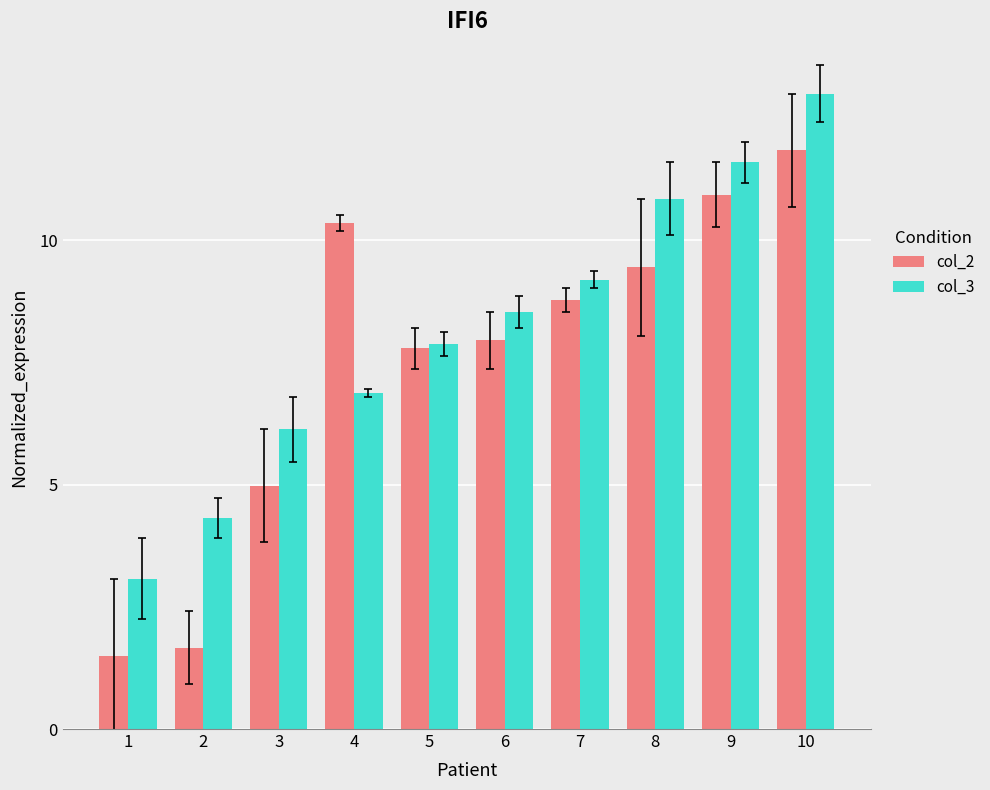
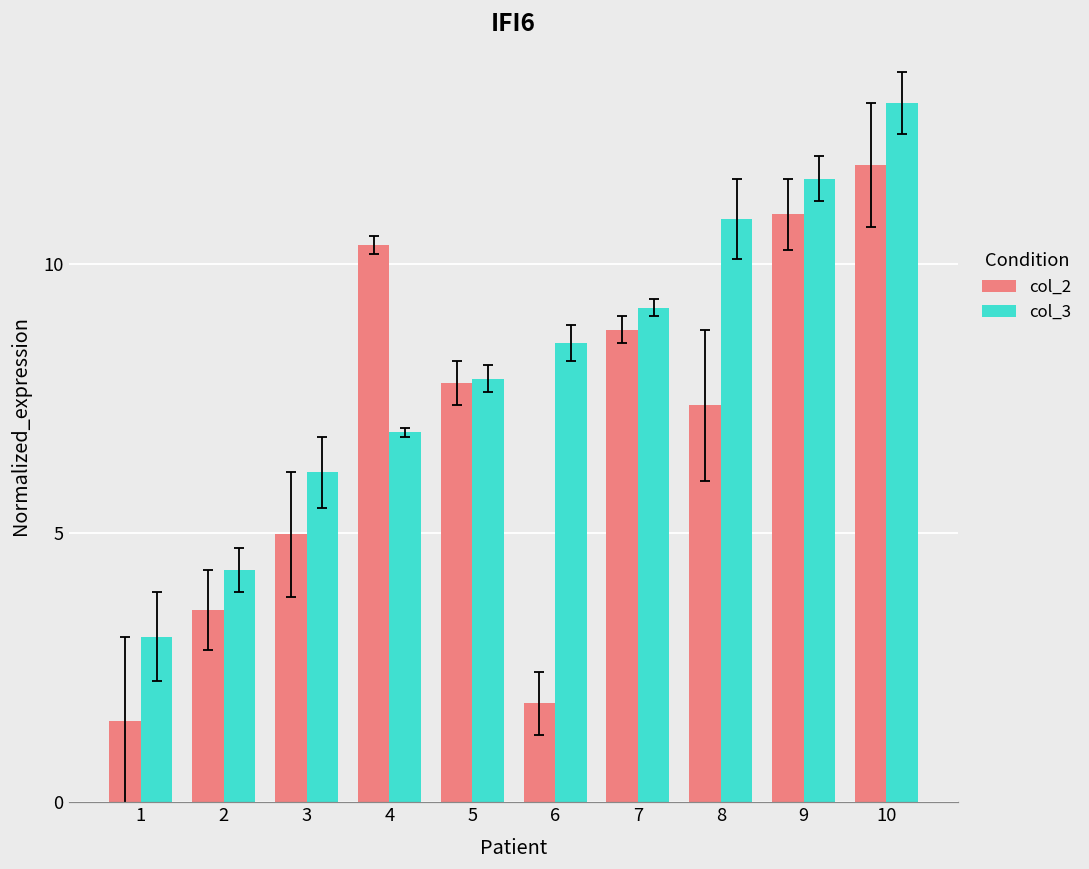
col_2, 2: 1.7 -> 3.6
col_2, 6: 8.0 -> 1.8
col_2, 8: 9.4 -> 7.4
